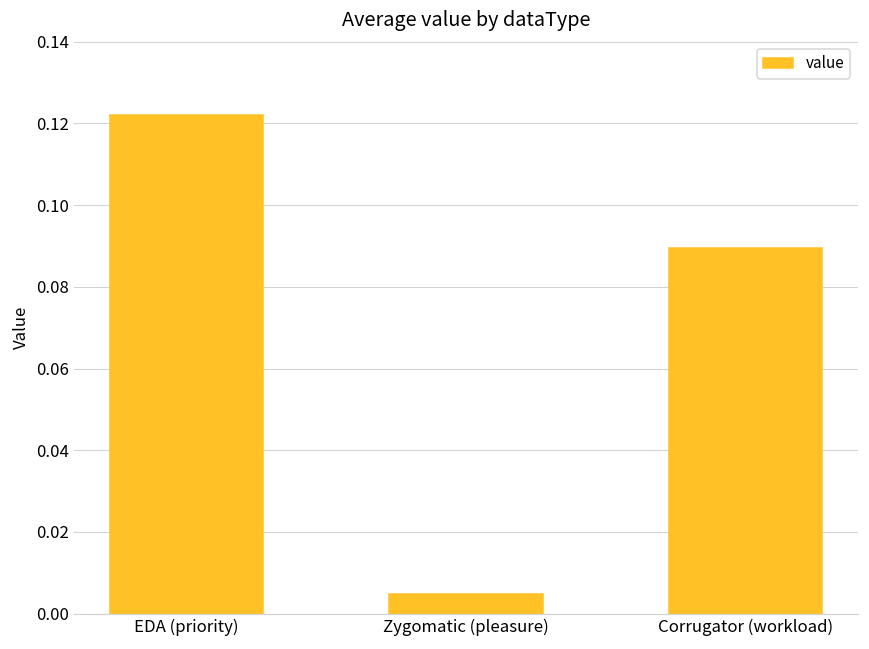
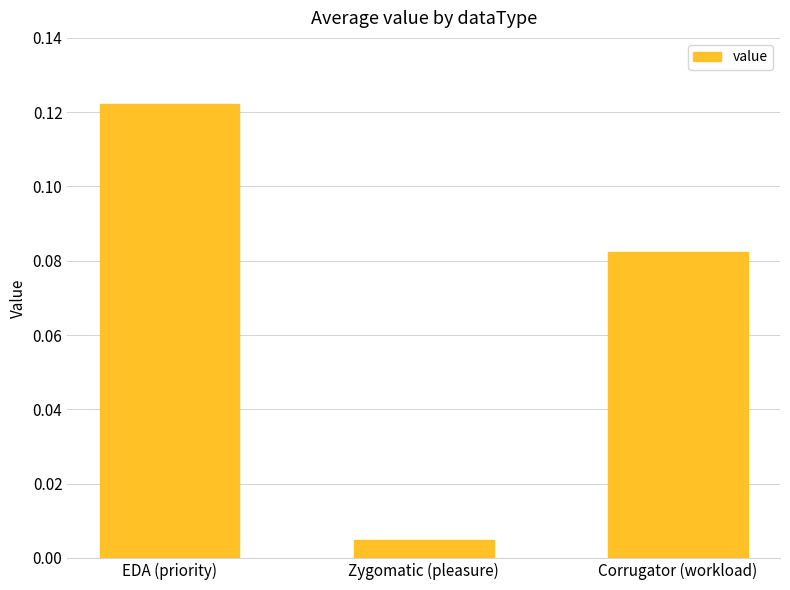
Corrugator (workload): 0.089 -> 0.082
